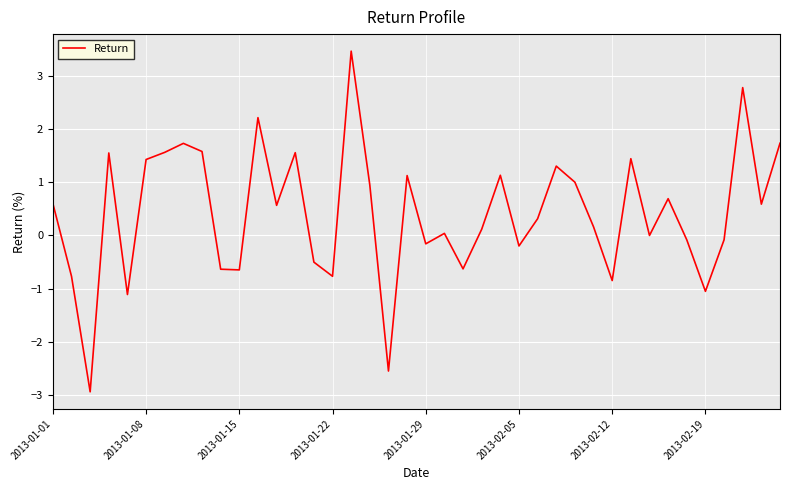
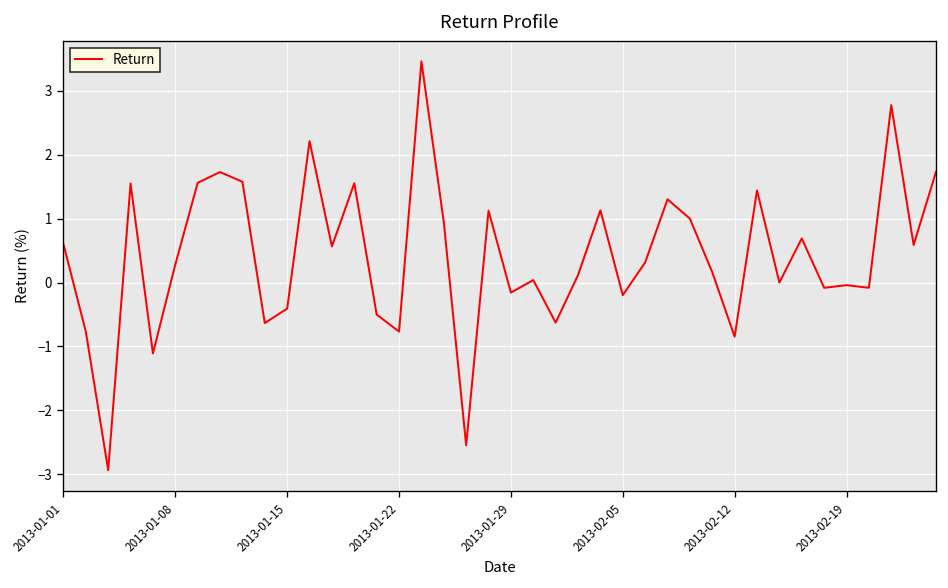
2013-01-08: 1.4 -> 0.3
2013-01-15: -0.6 -> -0.4
2013-02-19: -1.0 -> 0.0
